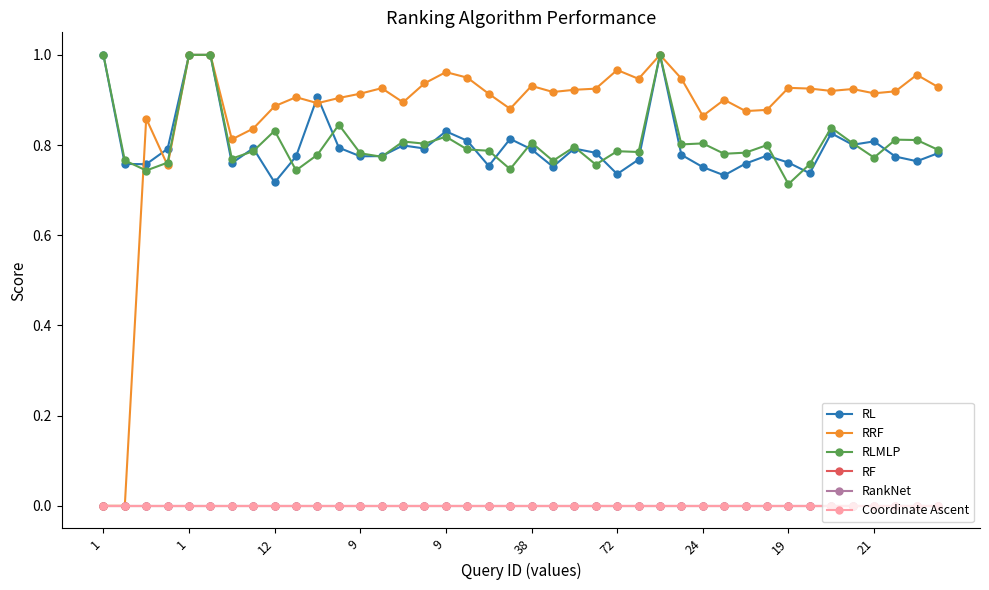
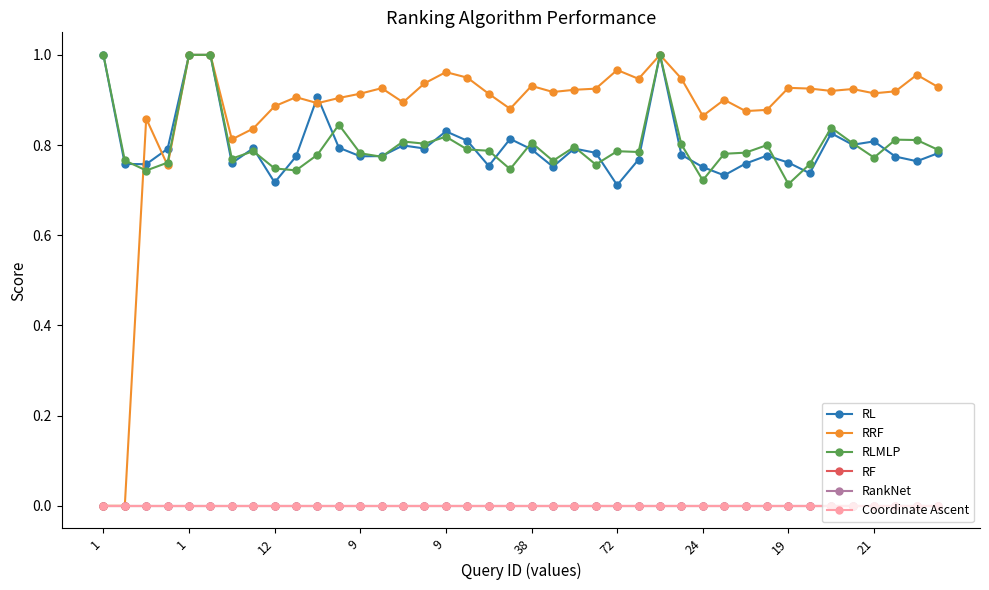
RLMLP, 12: 0.83 -> 0.75
RL, 72: 0.74 -> 0.71
RLMLP, 24: 0.80 -> 0.72
